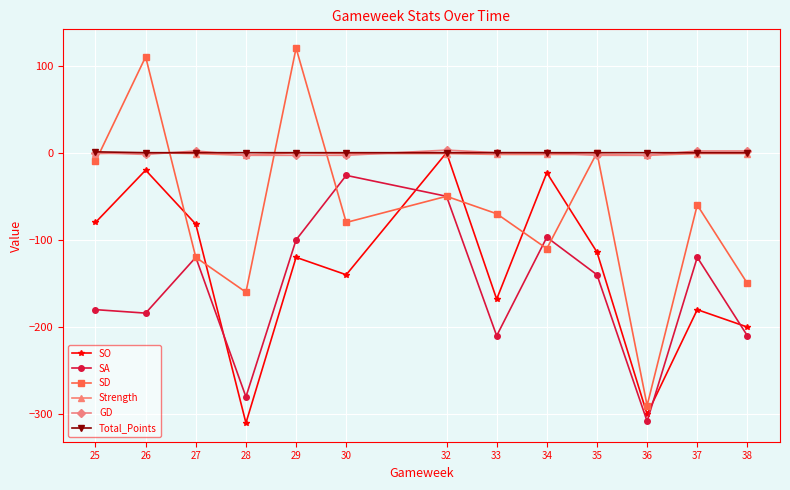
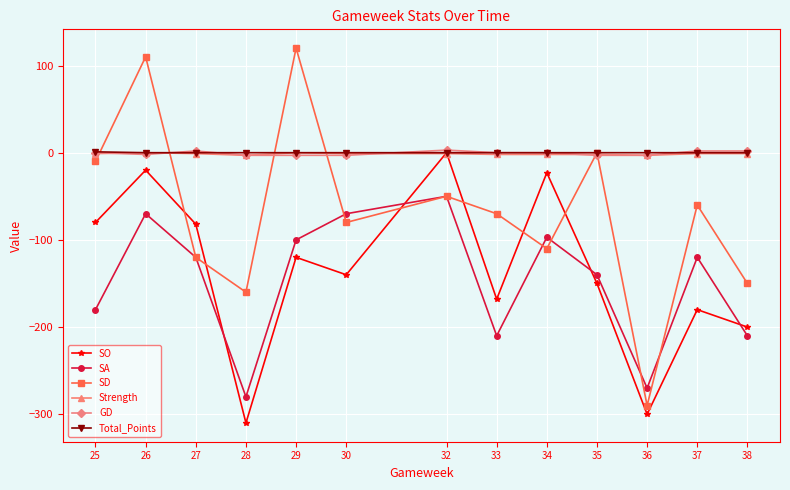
SA, 26: -180 -> -70
SA, 30: -30 -> -70
SO, 35: -110 -> -150
SA, 36: -310 -> -270
